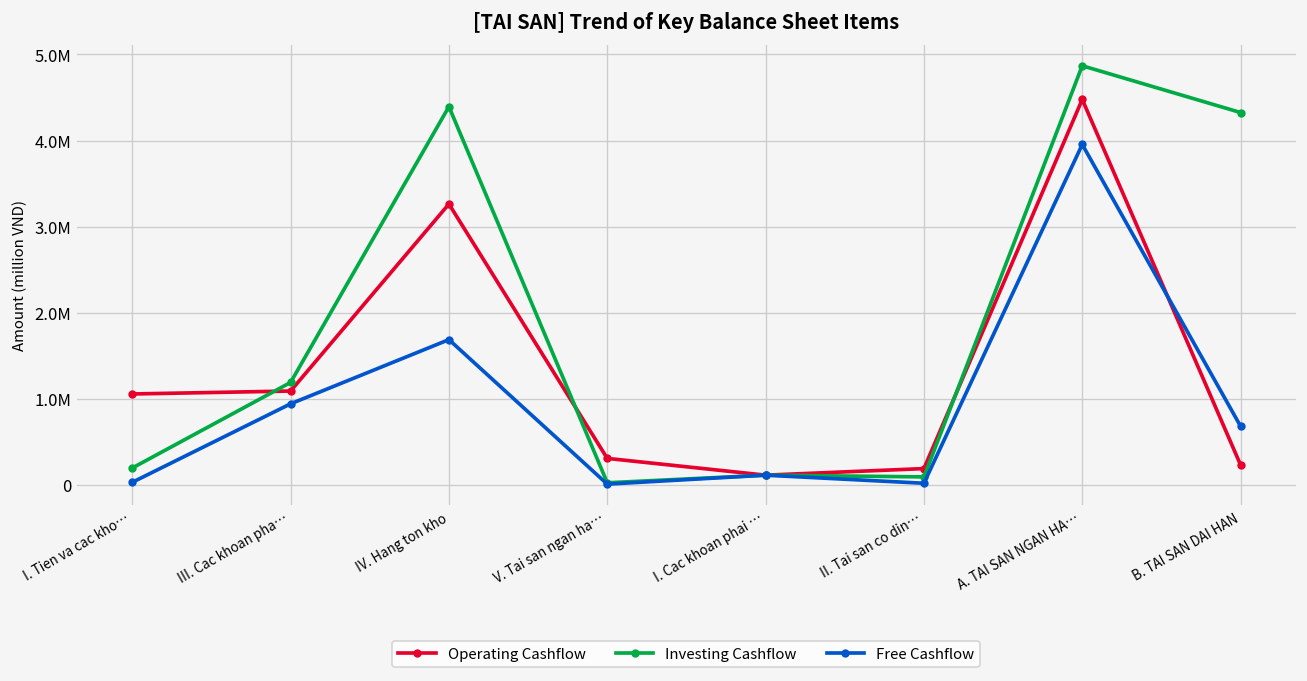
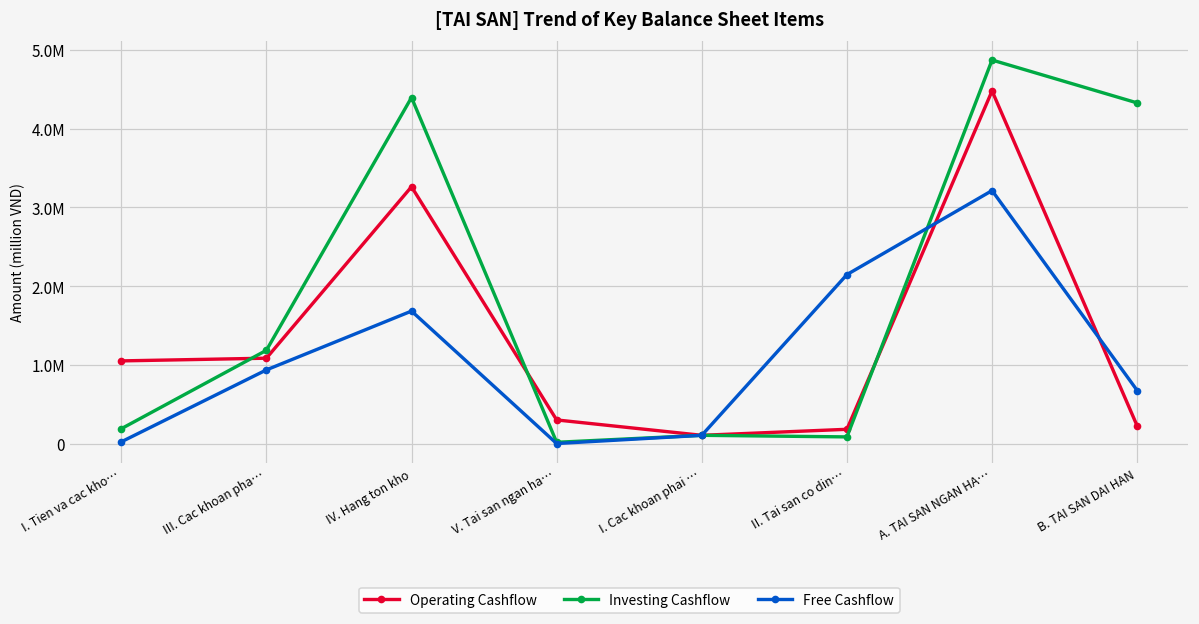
Free Cashflow, II. Tai san co din…: 0 -> 2100000
Free Cashflow, A. TAI SAN NGAN HA…: 4000000 -> 3200000
